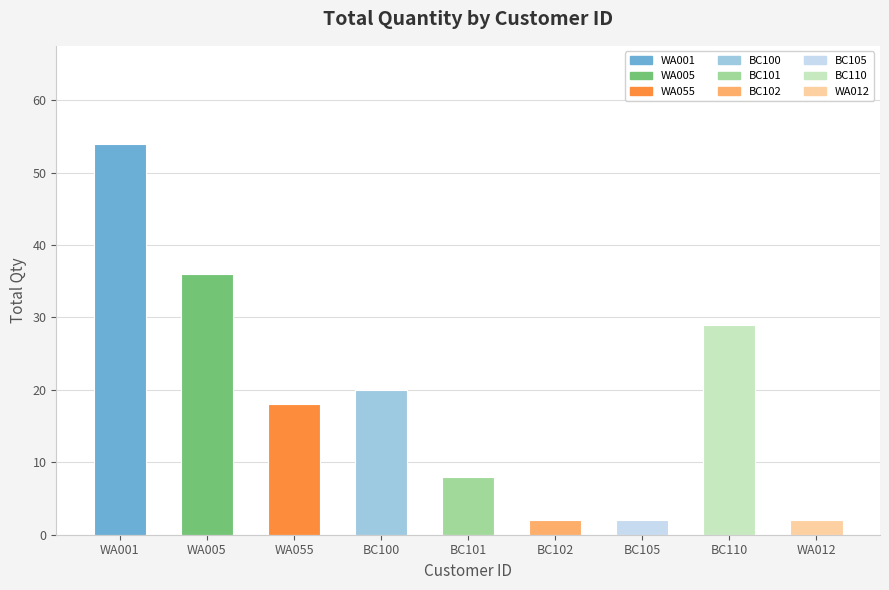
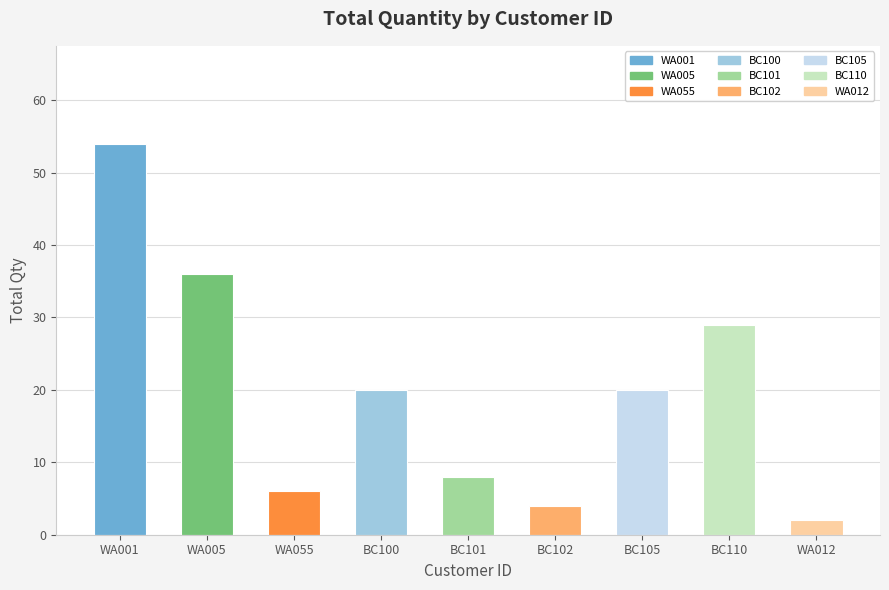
WA055: 18 -> 6
BC102: 2 -> 4
BC105: 2 -> 20
